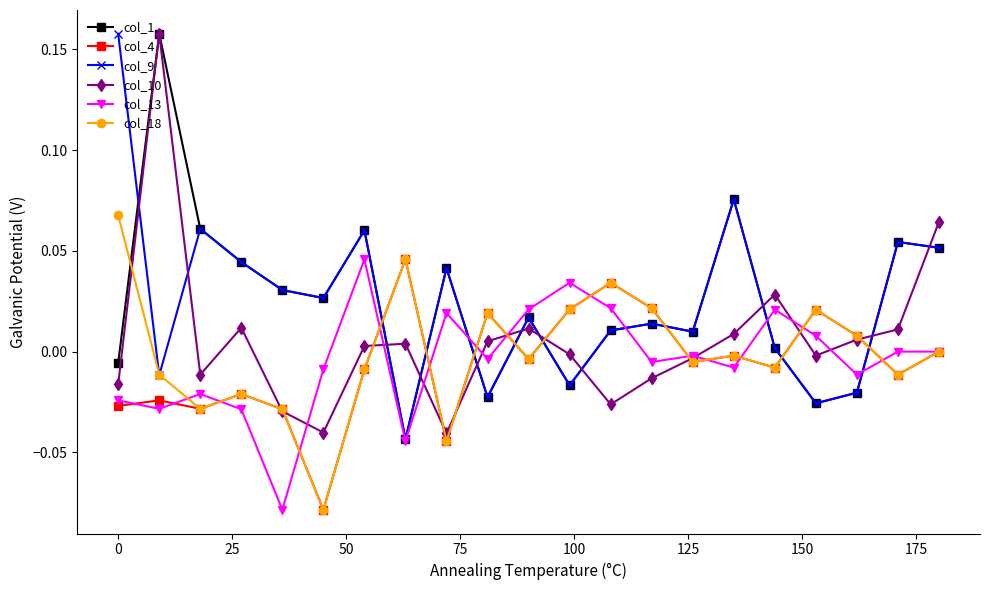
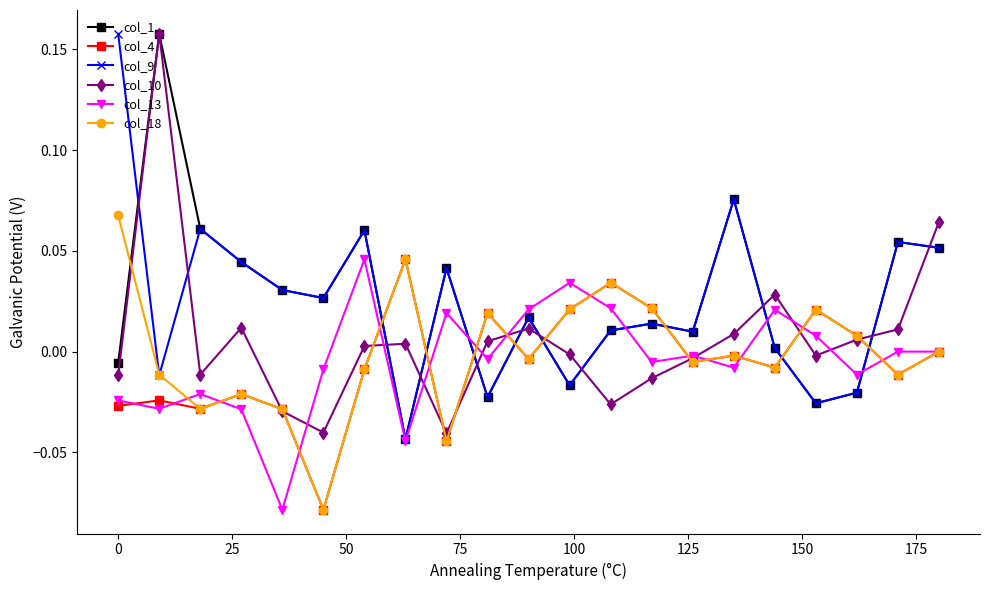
col_10, 0: -0.016 -> -0.012
